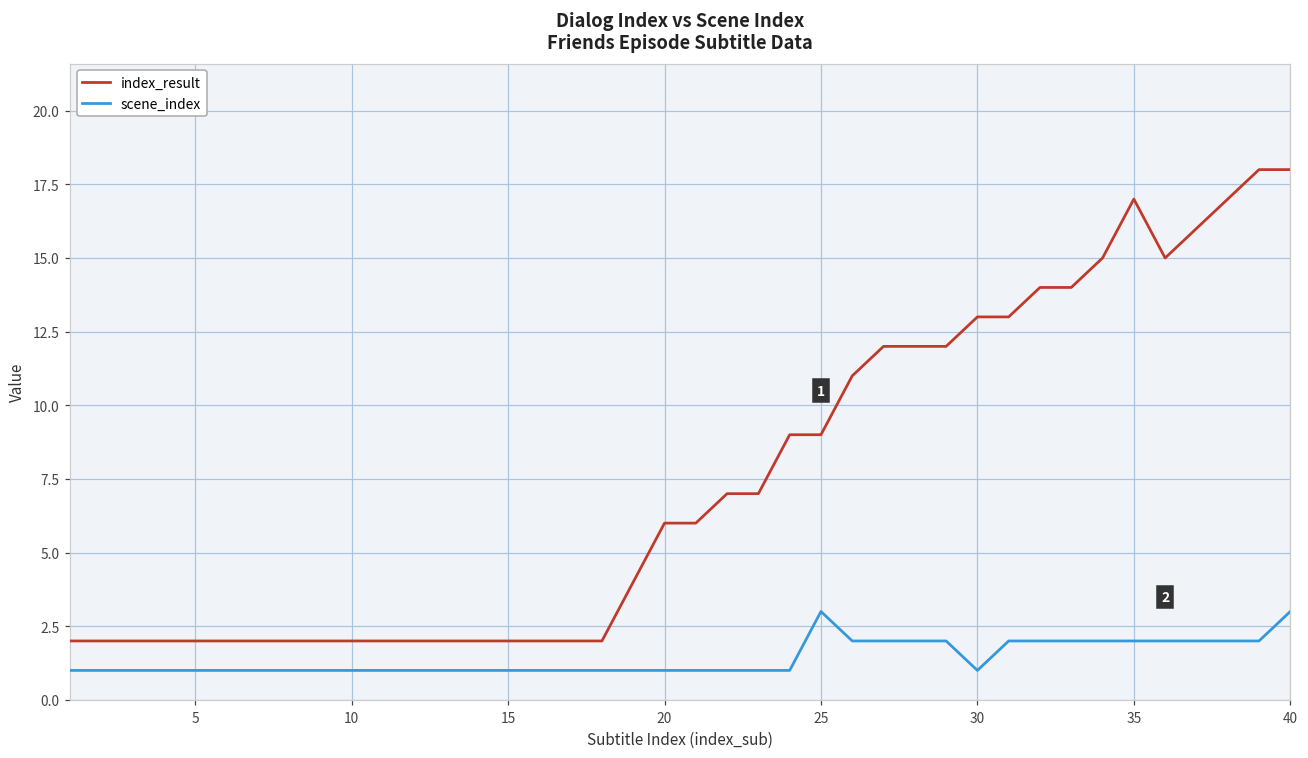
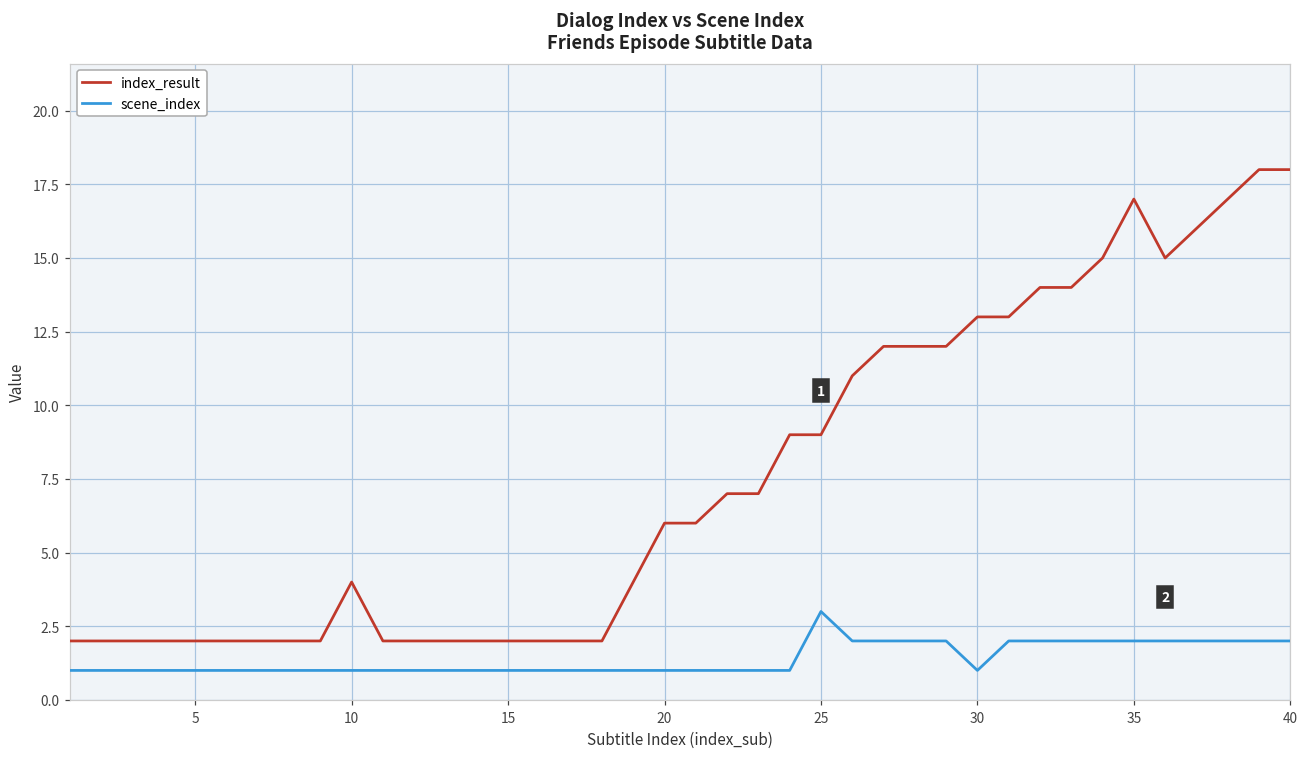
index_result, 10: 2 -> 4
scene_index, 40: 3 -> 2
